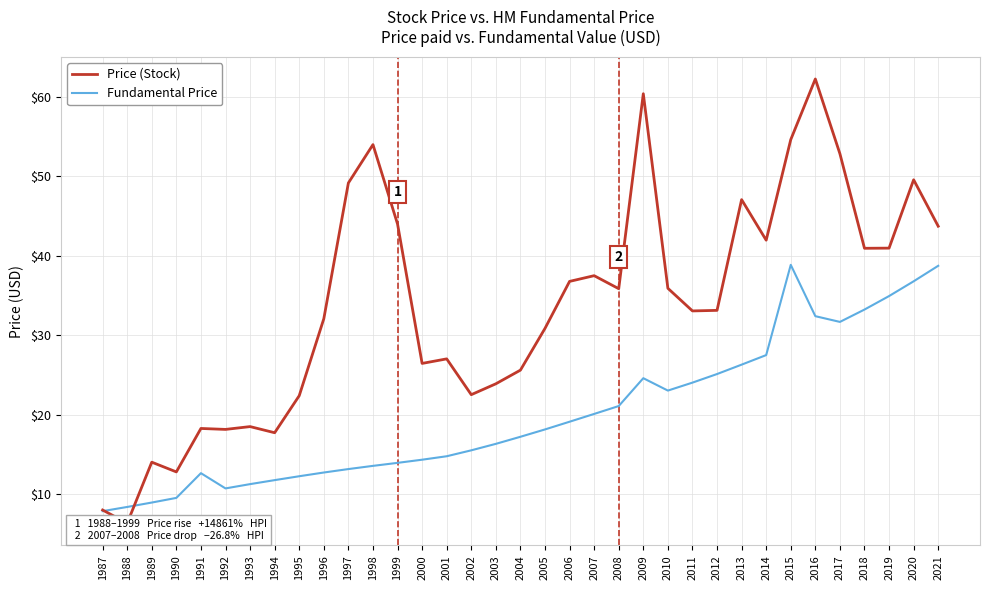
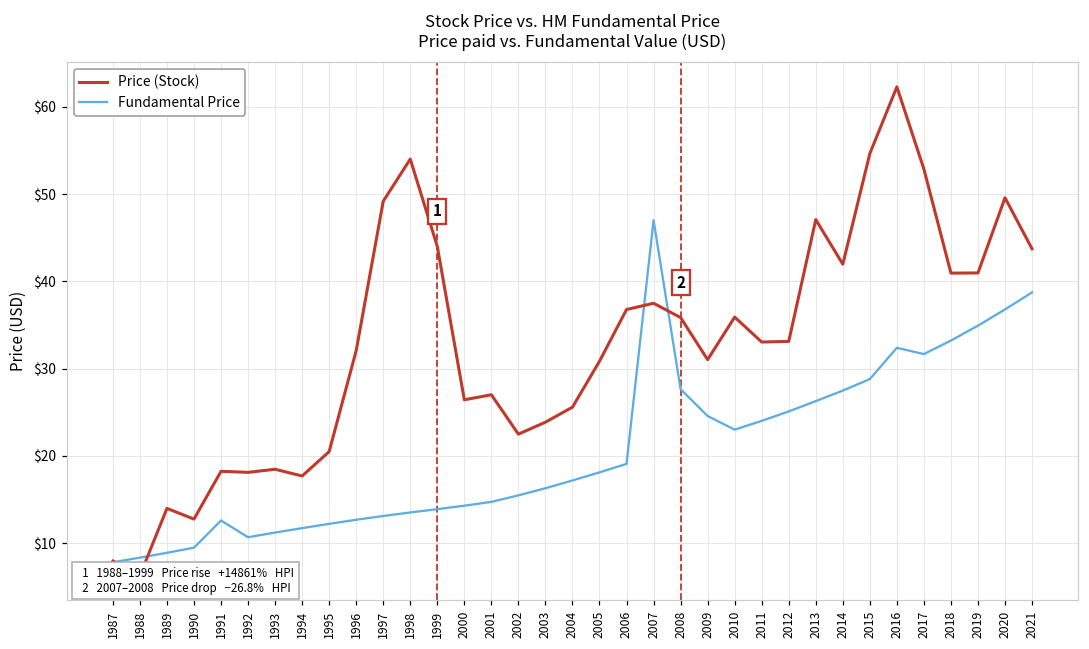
Price (Stock), 1995: $22 -> $20
Fundamental Price, 2007: $20 -> $47
Fundamental Price, 2008: $21 -> $28
Price (Stock), 2009: $60 -> $31
Fundamental Price, 2015: $39 -> $29
